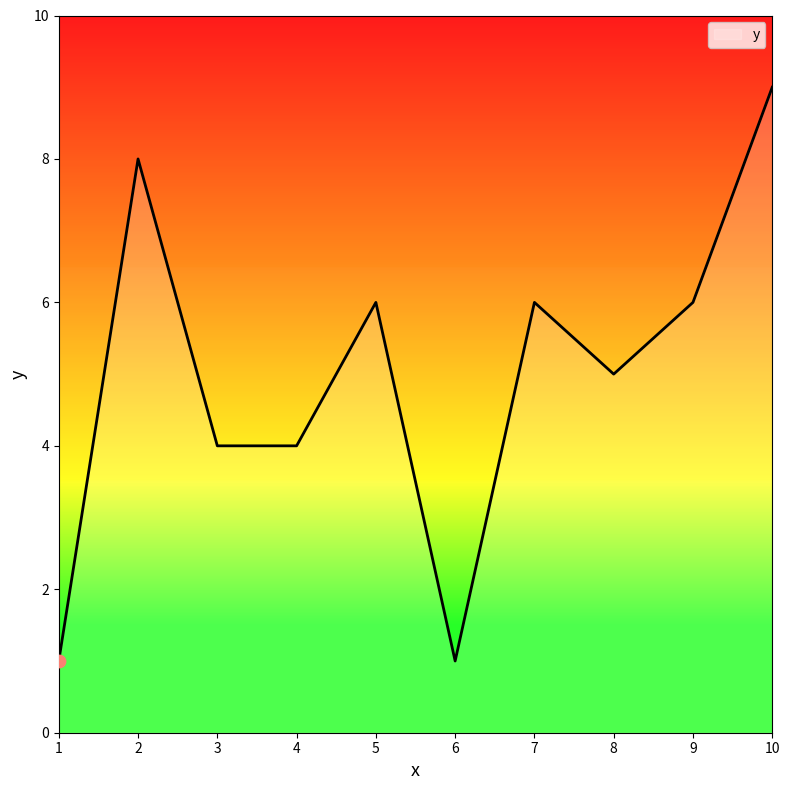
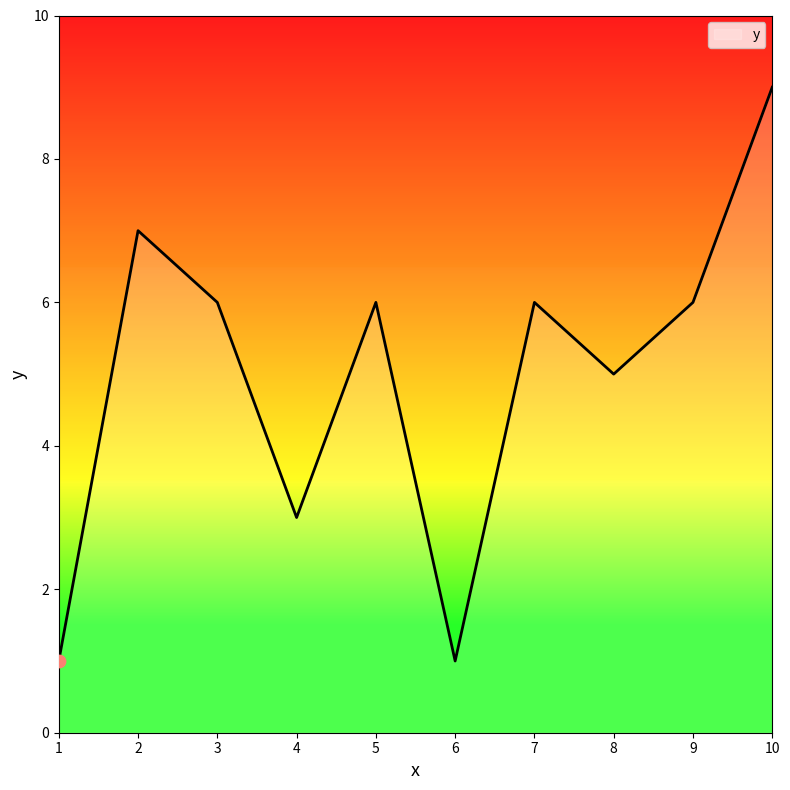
y, 2: 8 -> 7
y, 3: 4 -> 6
y, 4: 4 -> 3
